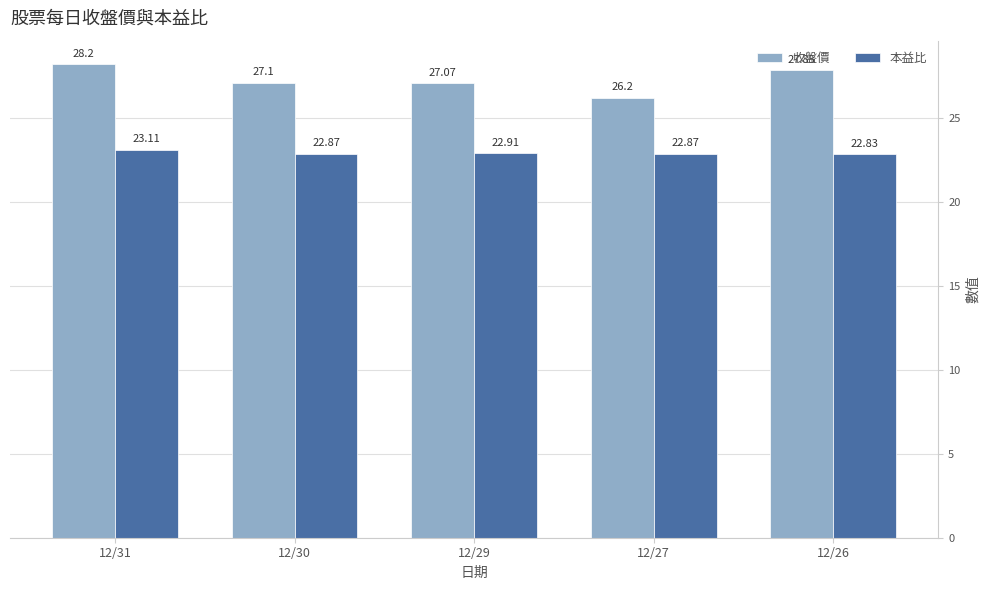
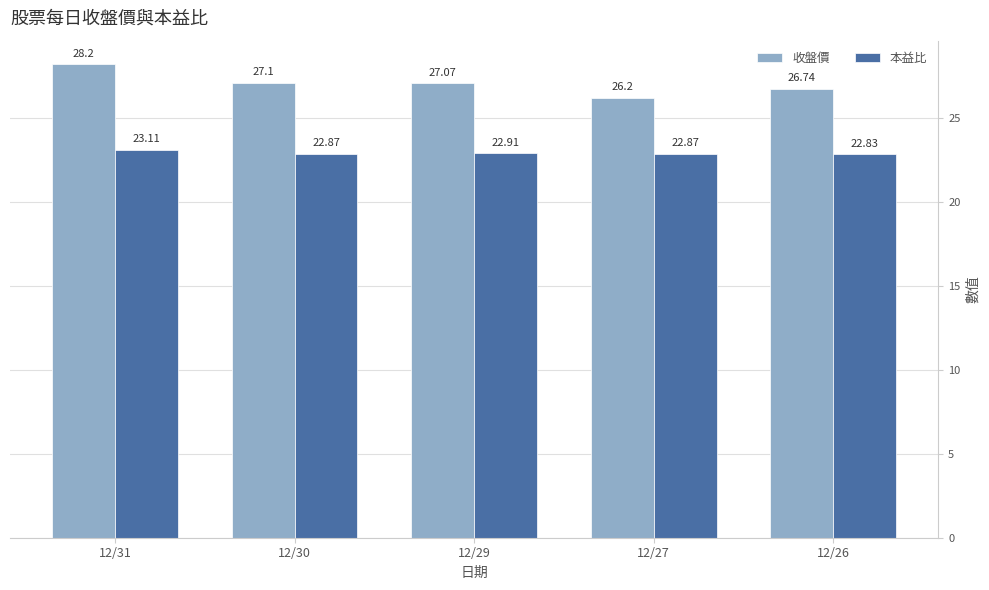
收盤價, 12/26: 27.85 -> 26.74
